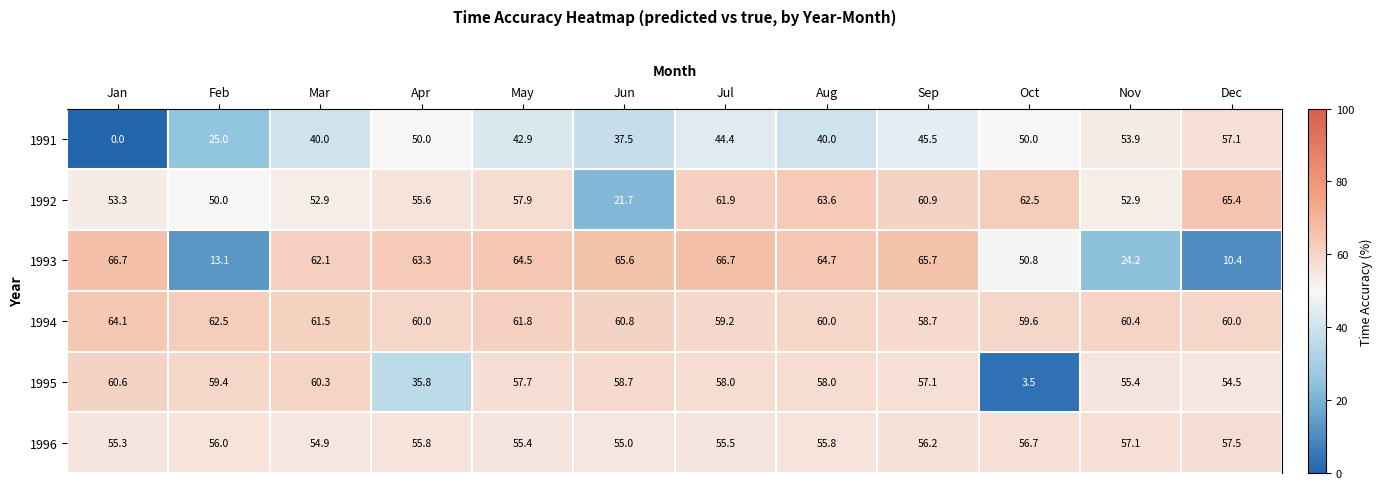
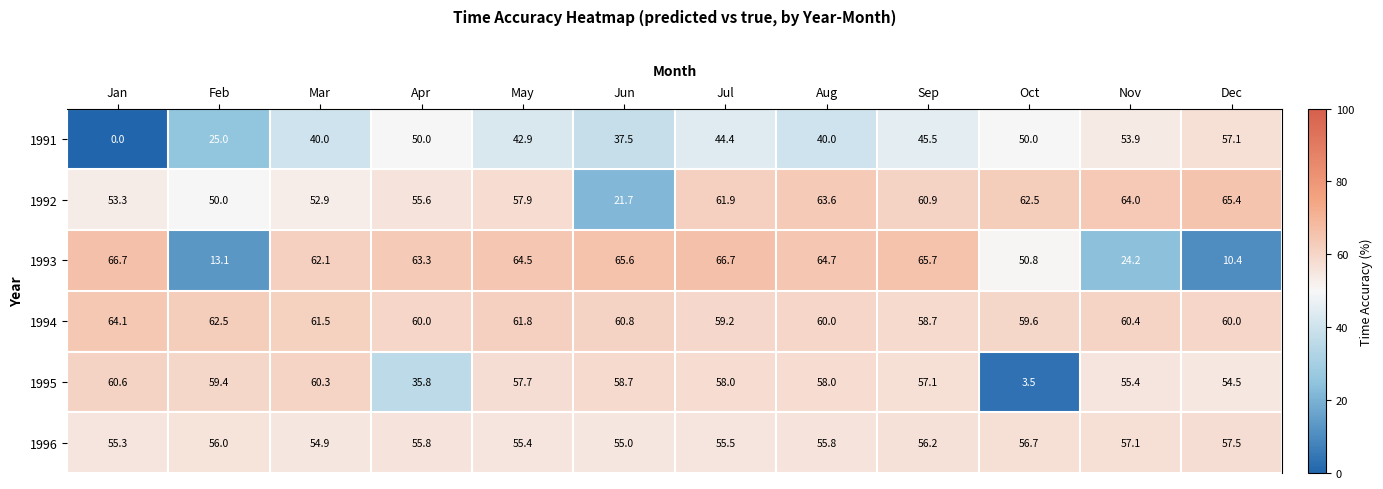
1992, Nov: 52.9 -> 64.0
